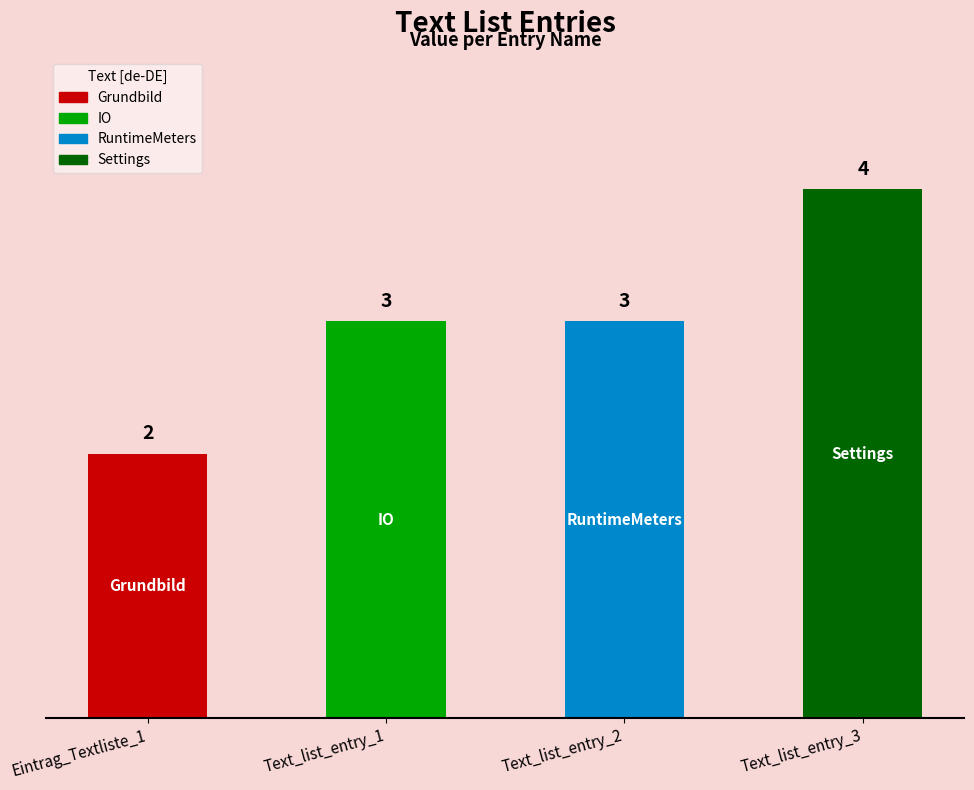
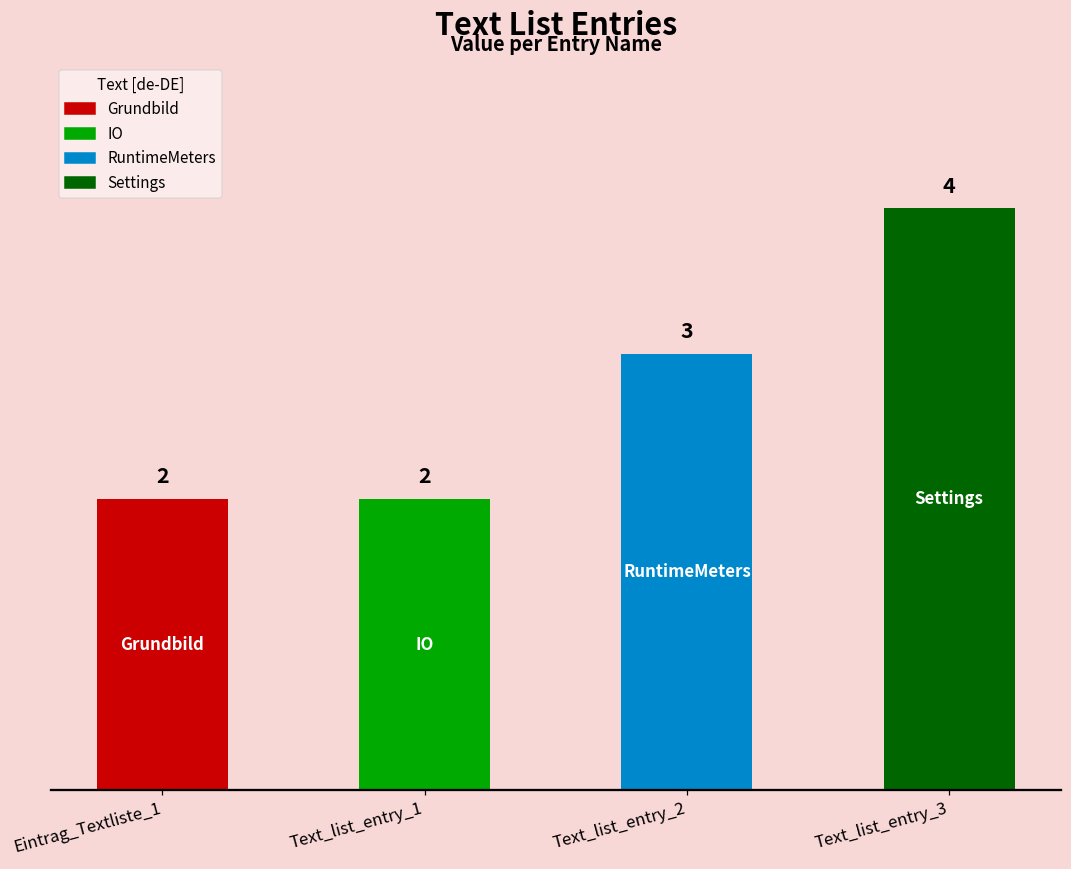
Text_list_entry_1: 3 -> 2
